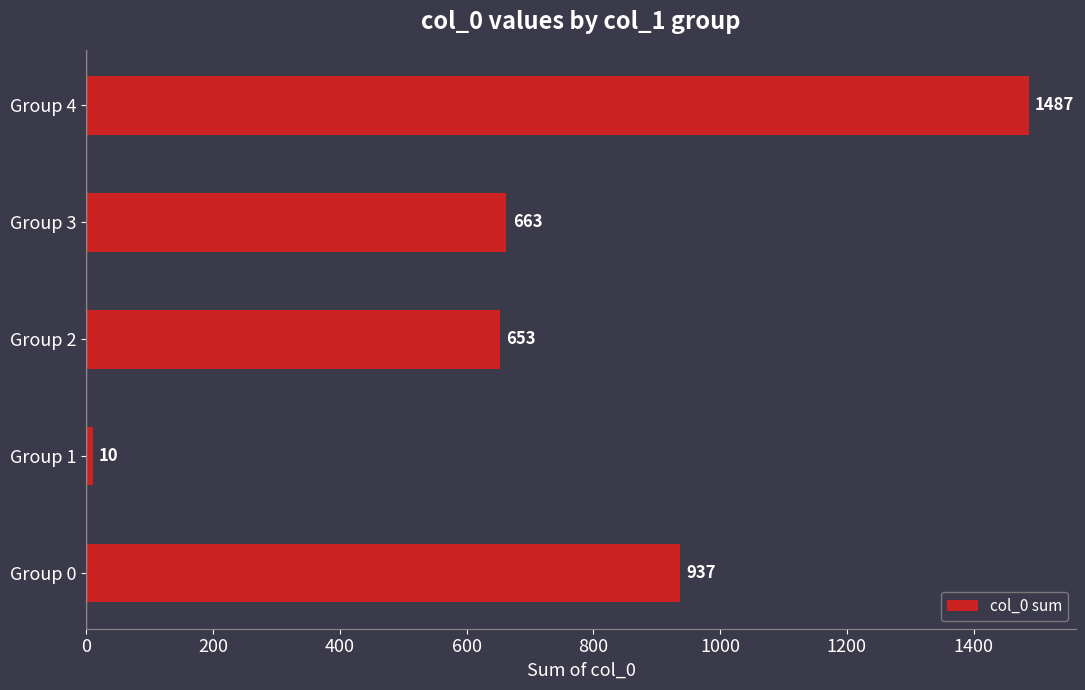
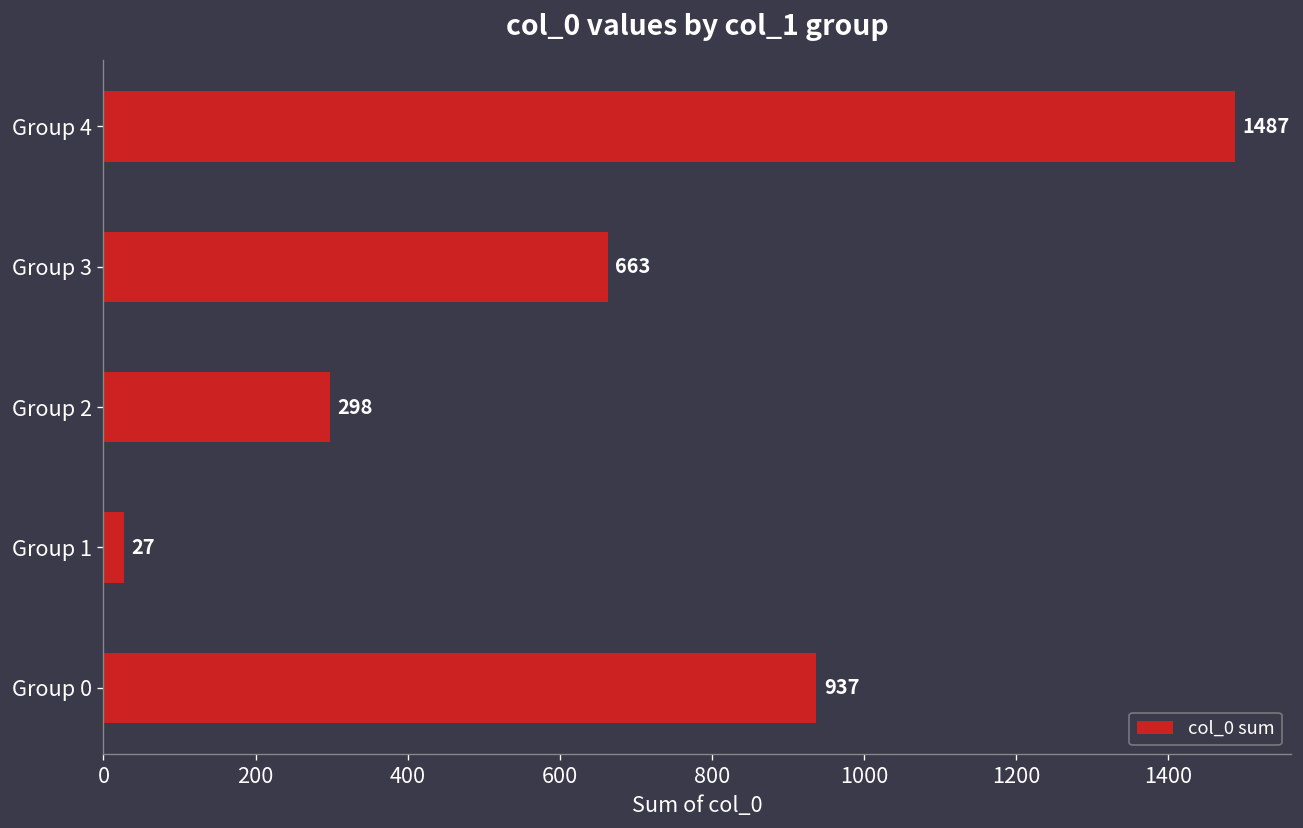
Group 2: 653 -> 298
Group 1: 10 -> 27
